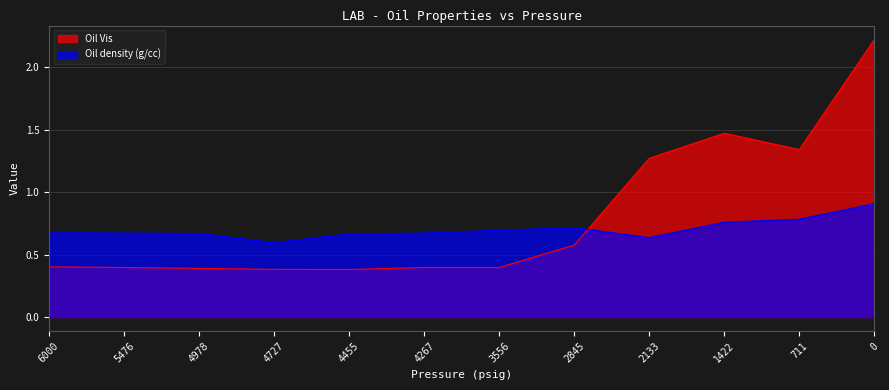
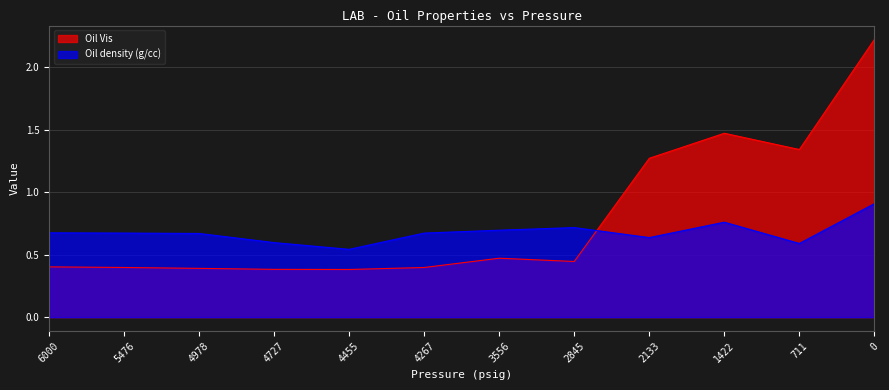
Oil density (g/cc), 4455: 0.67 -> 0.54
Oil Vis, 3556: 0.40 -> 0.47
Oil Vis, 2845: 0.58 -> 0.45
Oil density (g/cc), 711: 0.78 -> 0.59
